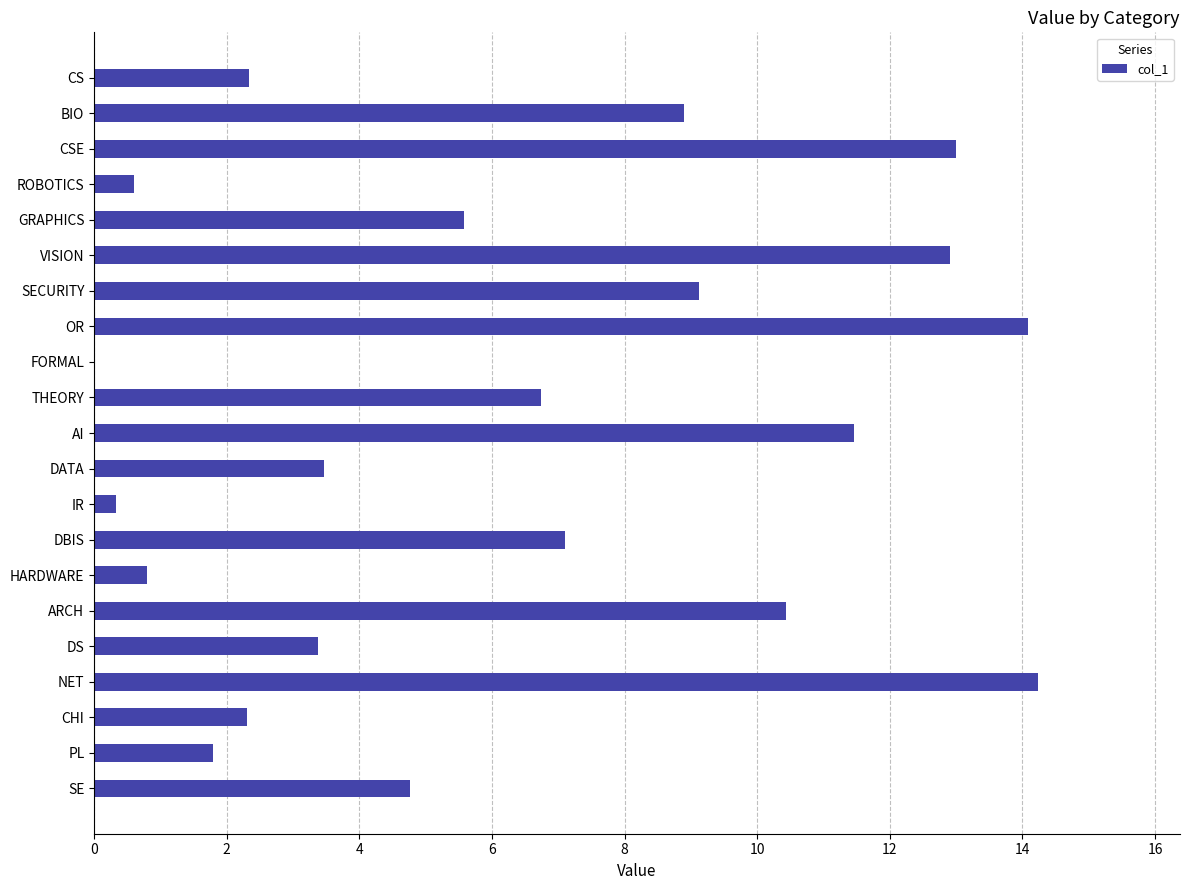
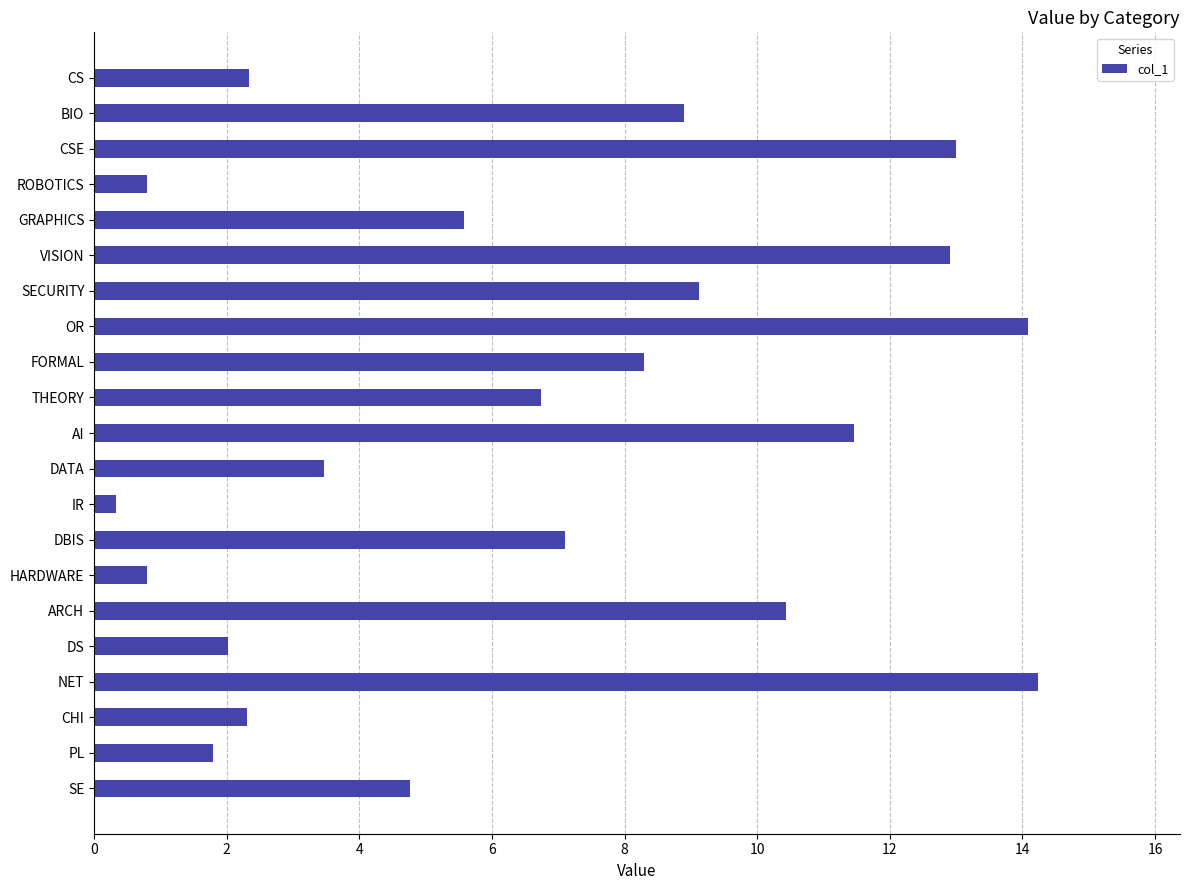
ROBOTICS: 0.6 -> 0.8
FORMAL: 0.0 -> 8.3
DS: 3.4 -> 2.0
